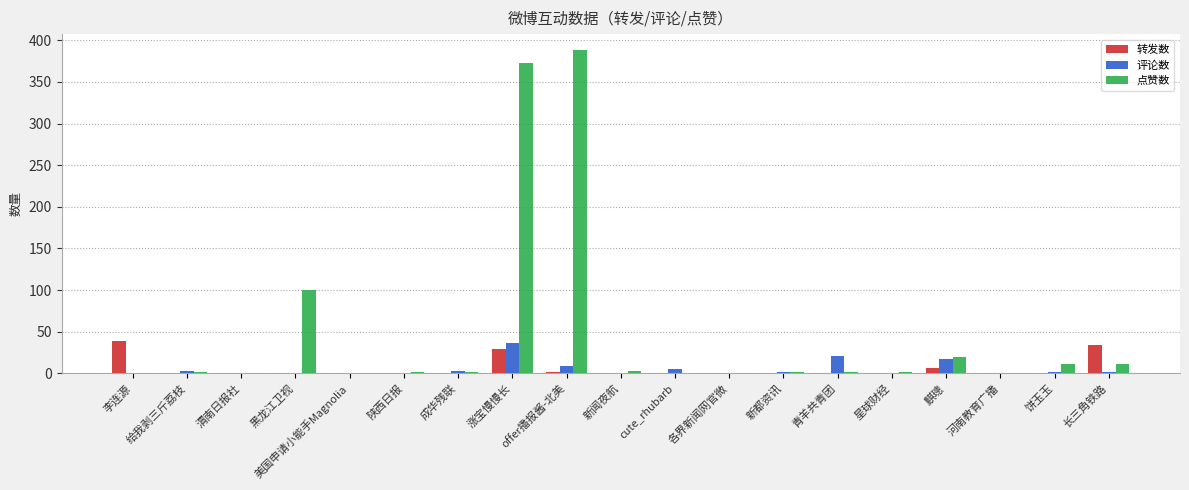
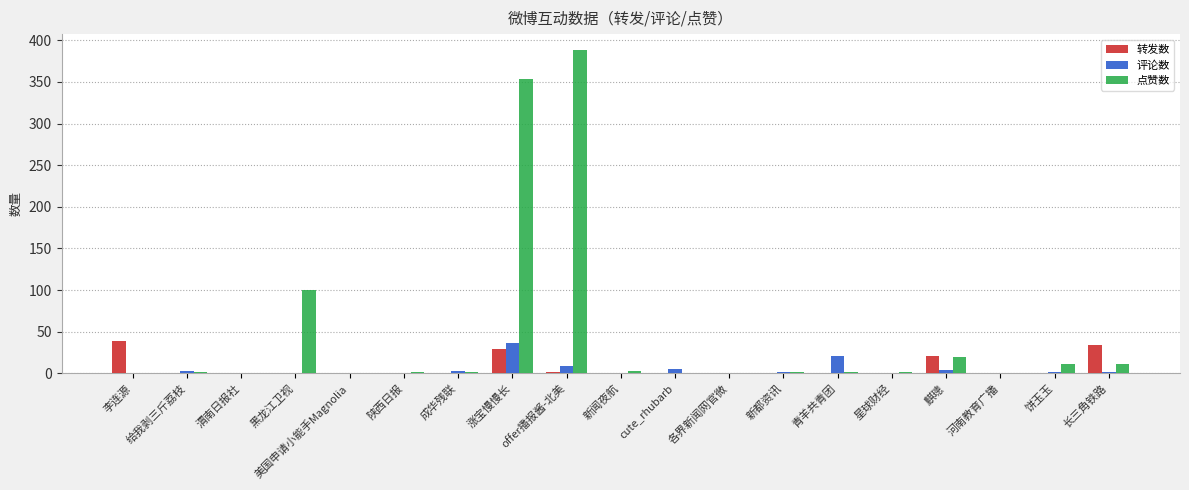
点赞数, 涨宝慢慢长: 370 -> 350
转发数, 麒璁: 10 -> 20
评论数, 麒璁: 20 -> 0
